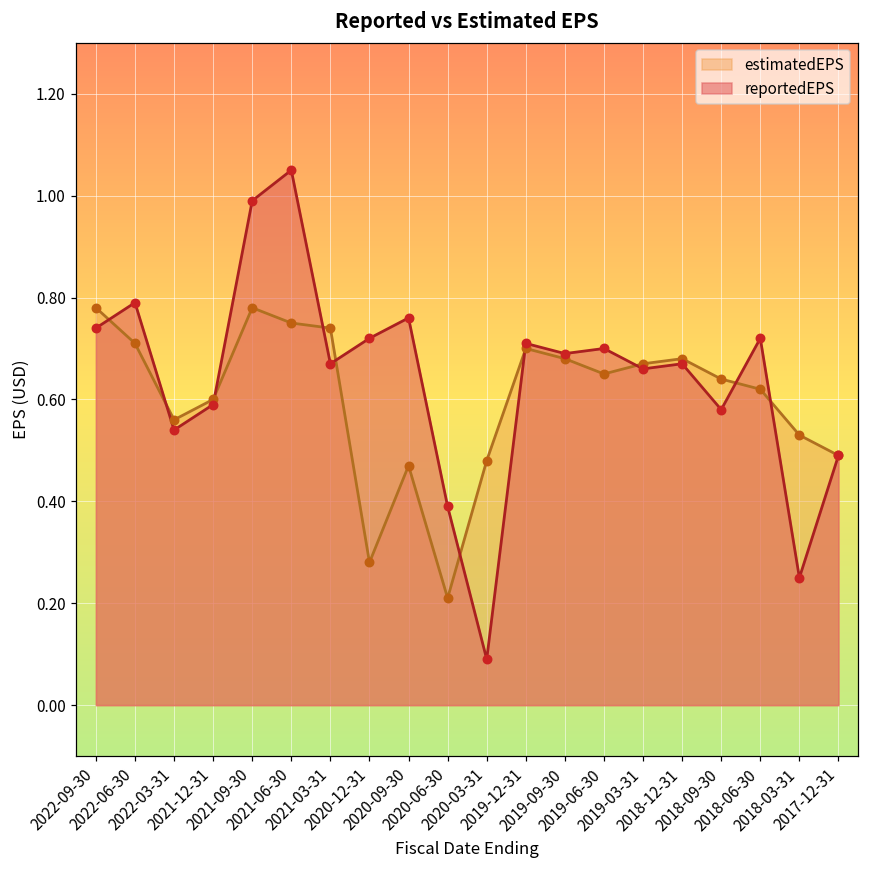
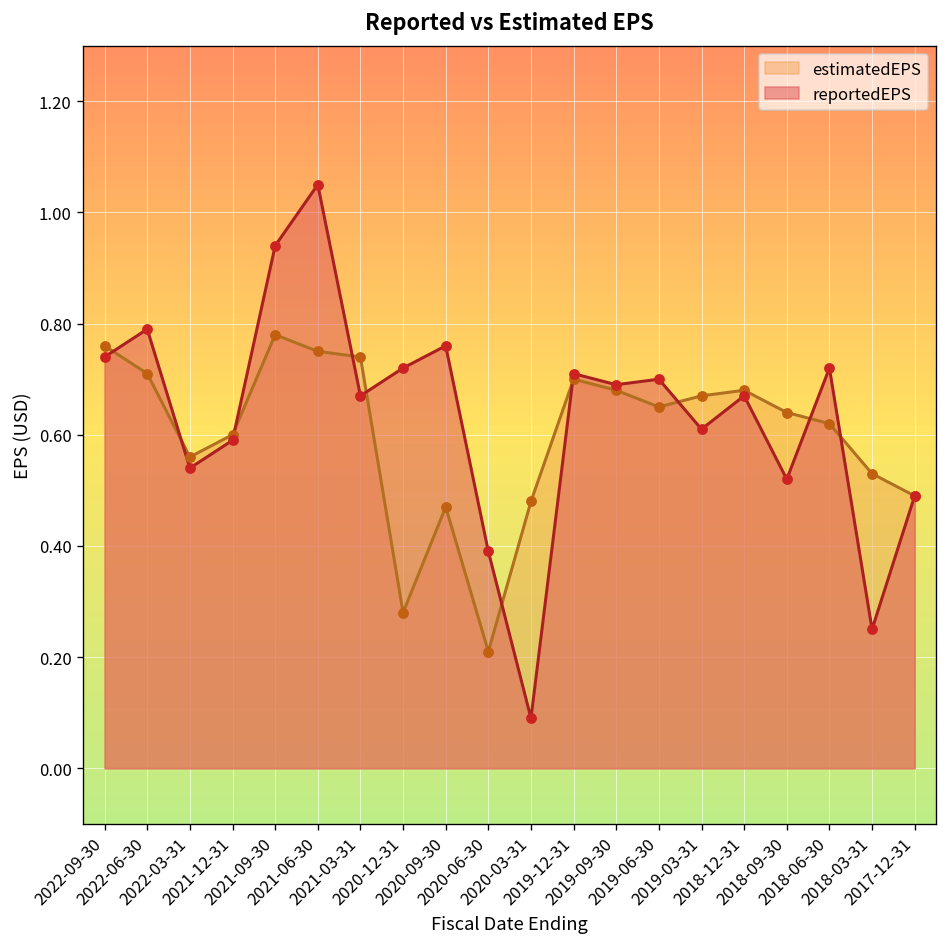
estimatedEPS, 2022-09-30: 0.78 -> 0.76
reportedEPS, 2021-09-30: 0.99 -> 0.94
reportedEPS, 2019-03-31: 0.66 -> 0.61
reportedEPS, 2018-09-30: 0.58 -> 0.52
